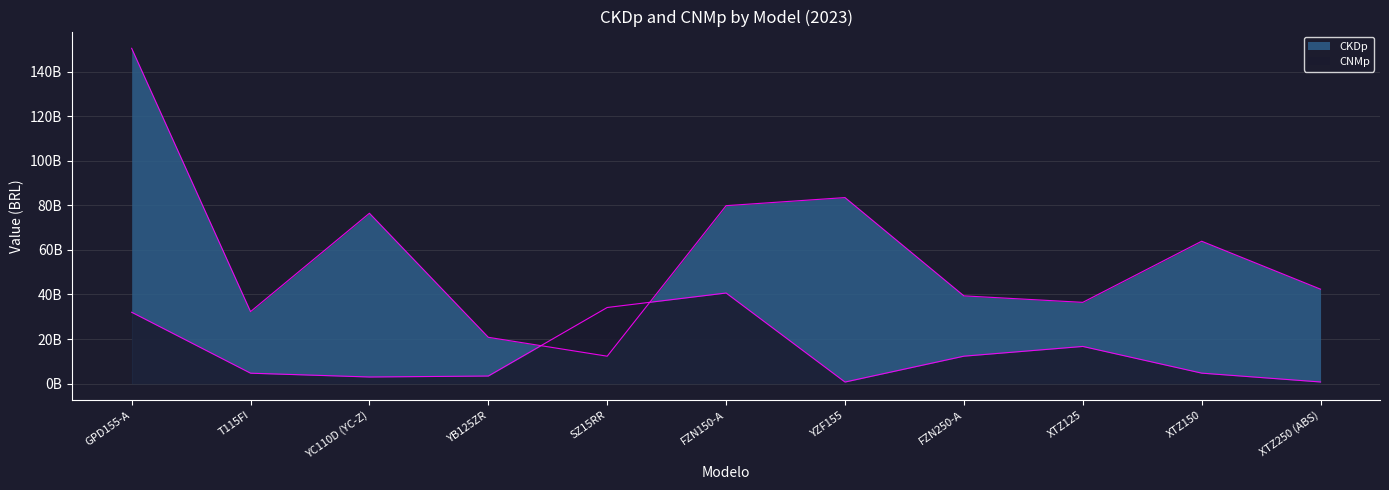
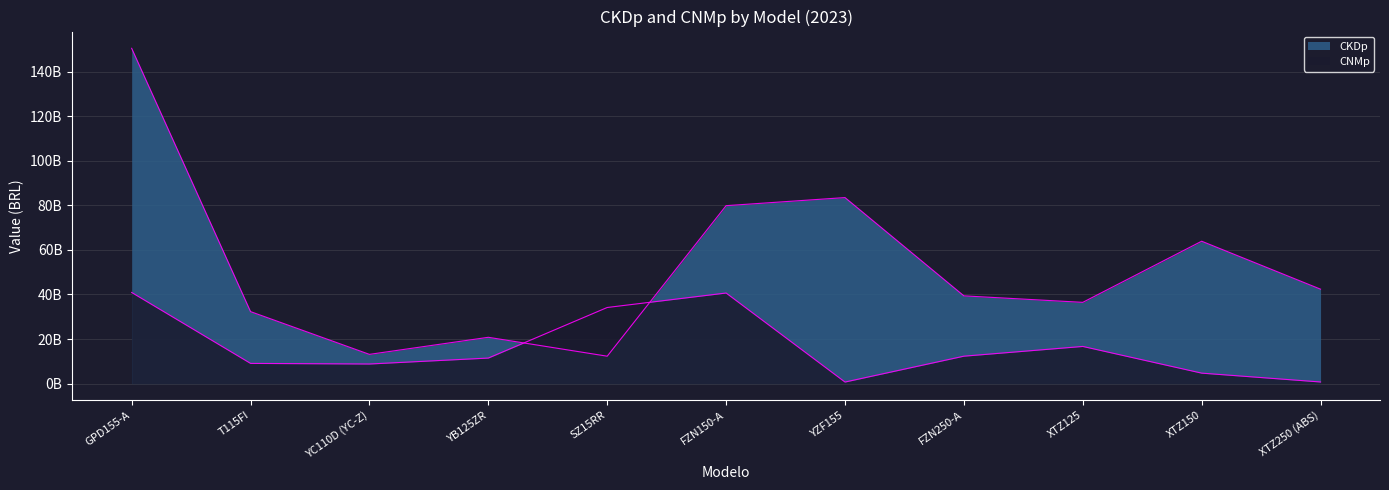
CNMp, GPD155-A: 32000000000 -> 41000000000
CNMp, T115FI: 5000000000 -> 9000000000
CKDp, YC110D (YC-Z): 76000000000 -> 13000000000
CNMp, YC110D (YC-Z): 3000000000 -> 9000000000
CNMp, YB125ZR: 3000000000 -> 11000000000
